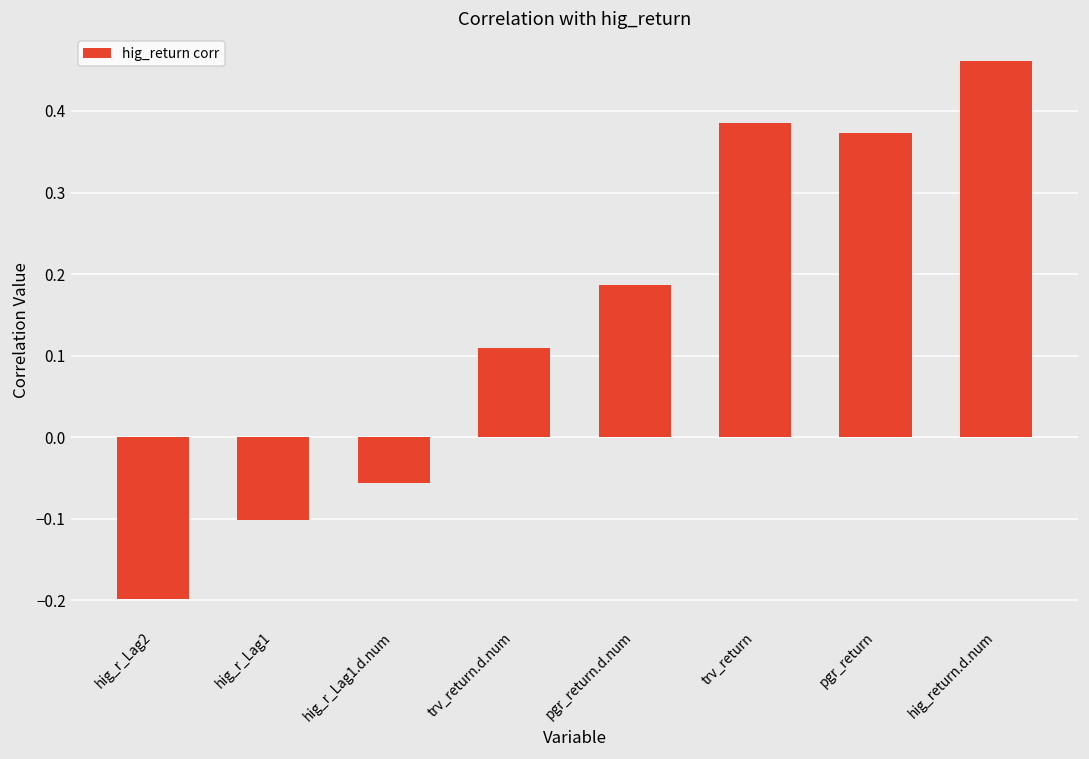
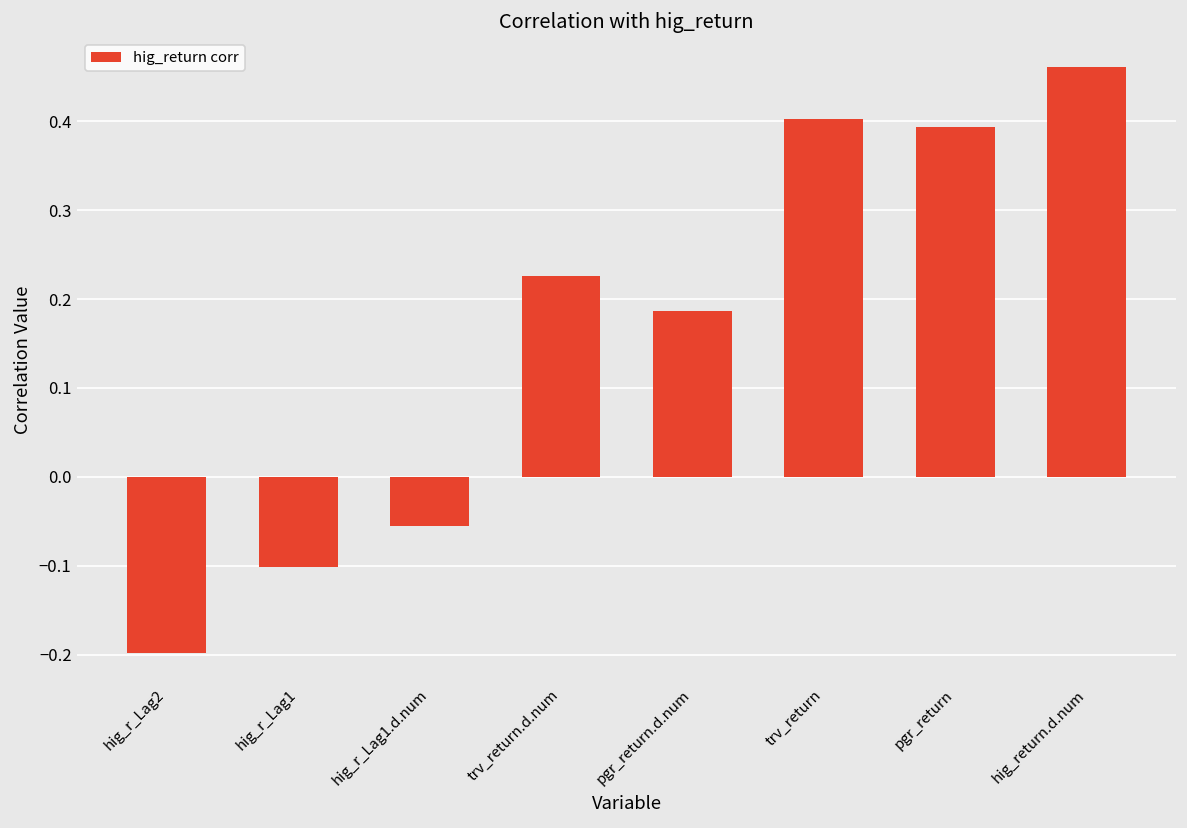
trv_return.d.num: 0.11 -> 0.23
trv_return: 0.38 -> 0.40
pgr_return: 0.37 -> 0.39
